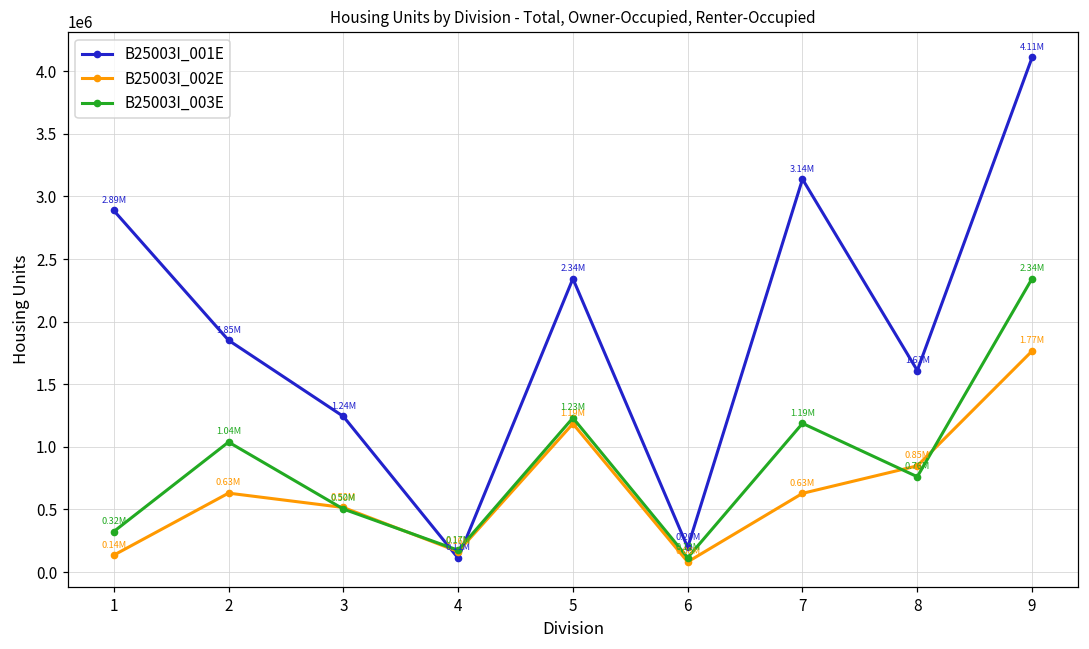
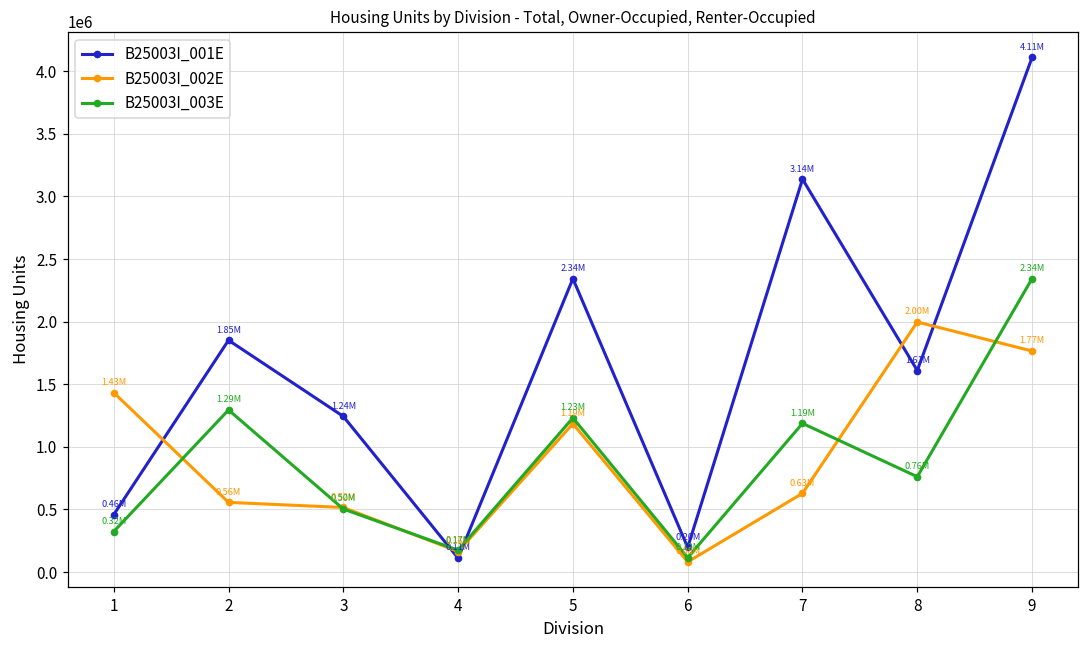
B25003I_001E, 1: 2.89M -> 0.46M
B25003I_002E, 1: 0.14M -> 1.43M
B25003I_002E, 2: 0.63M -> 0.56M
B25003I_003E, 2: 1.04M -> 1.29M
B25003I_002E, 8: 0.85M -> 2.00M
